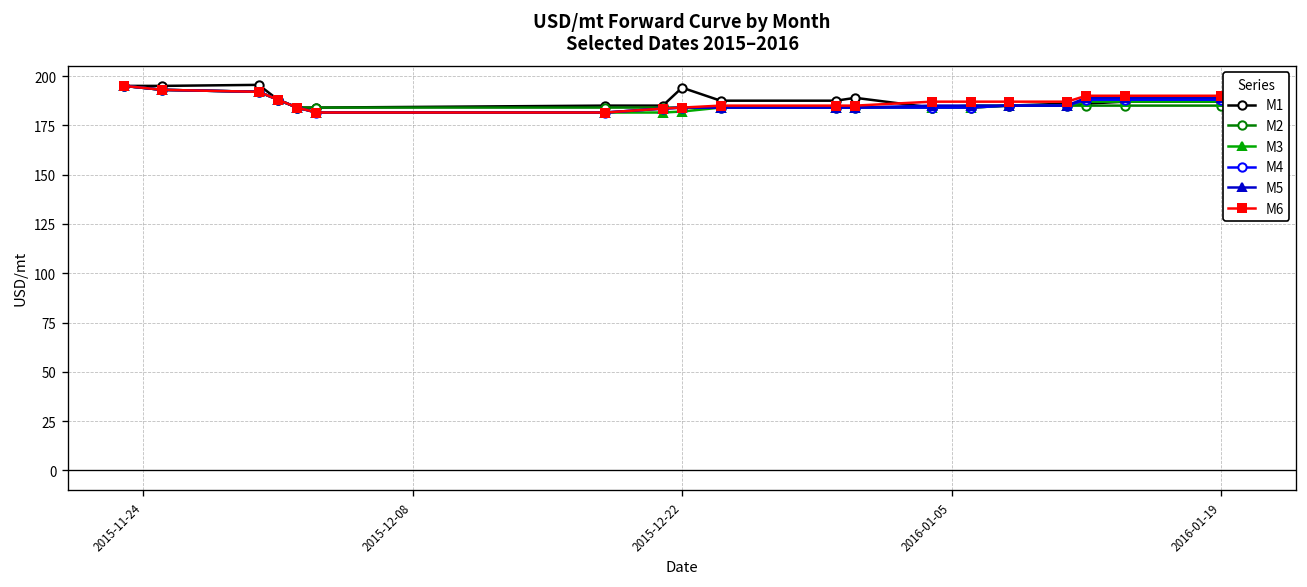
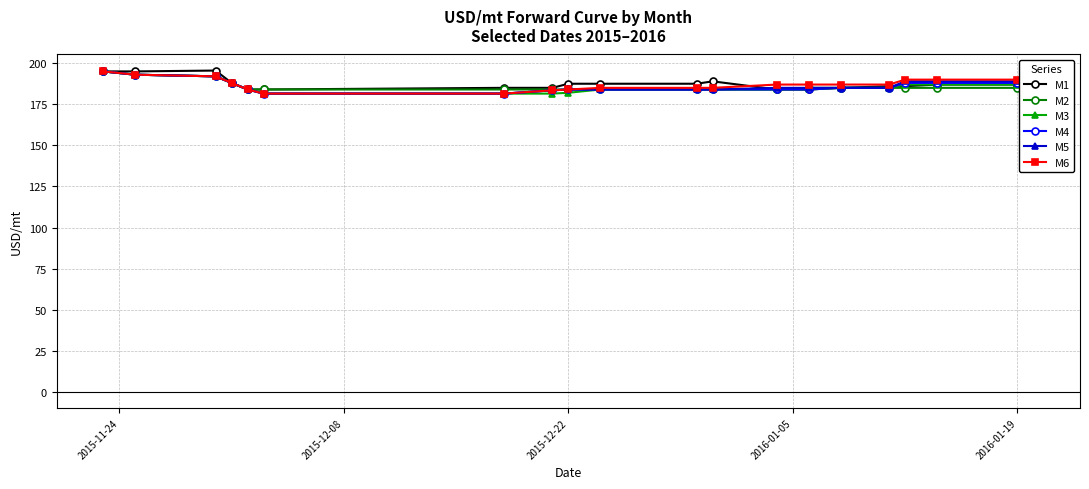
M1, 2015-12-22: 194 -> 188
